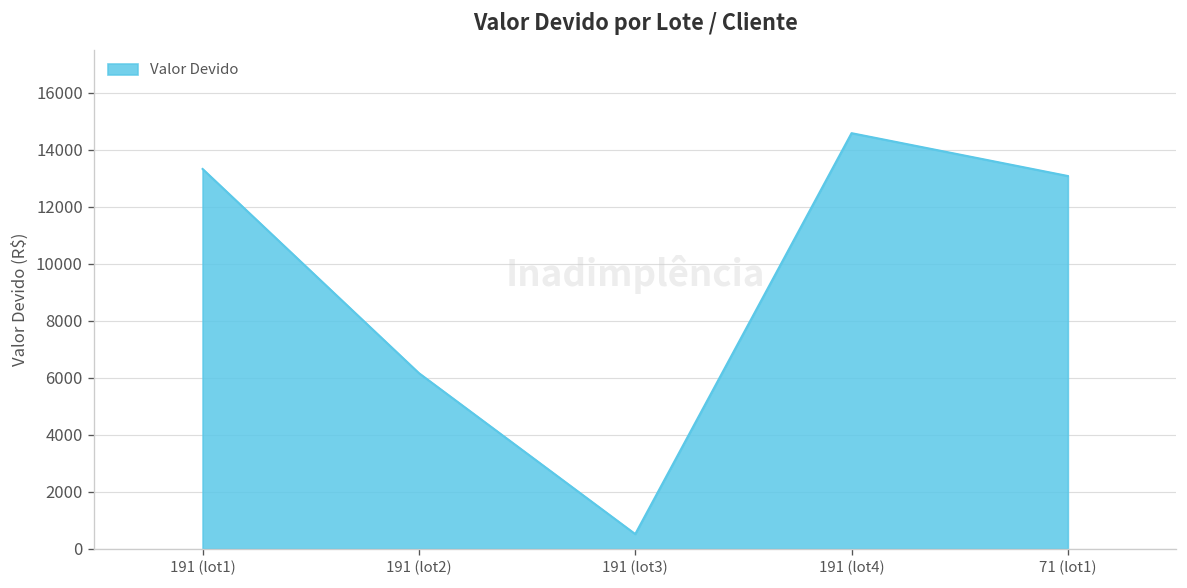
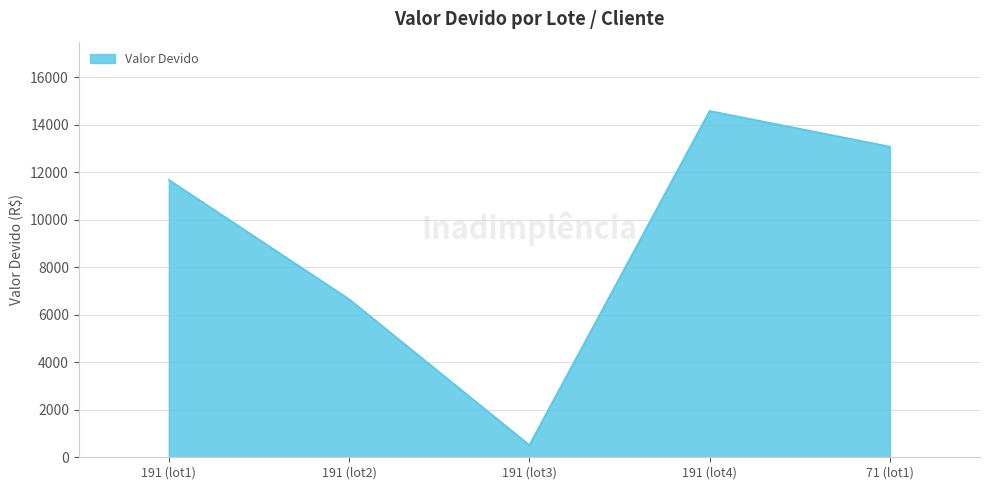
191 (lot1): 13300 -> 11700
191 (lot2): 6200 -> 6700
